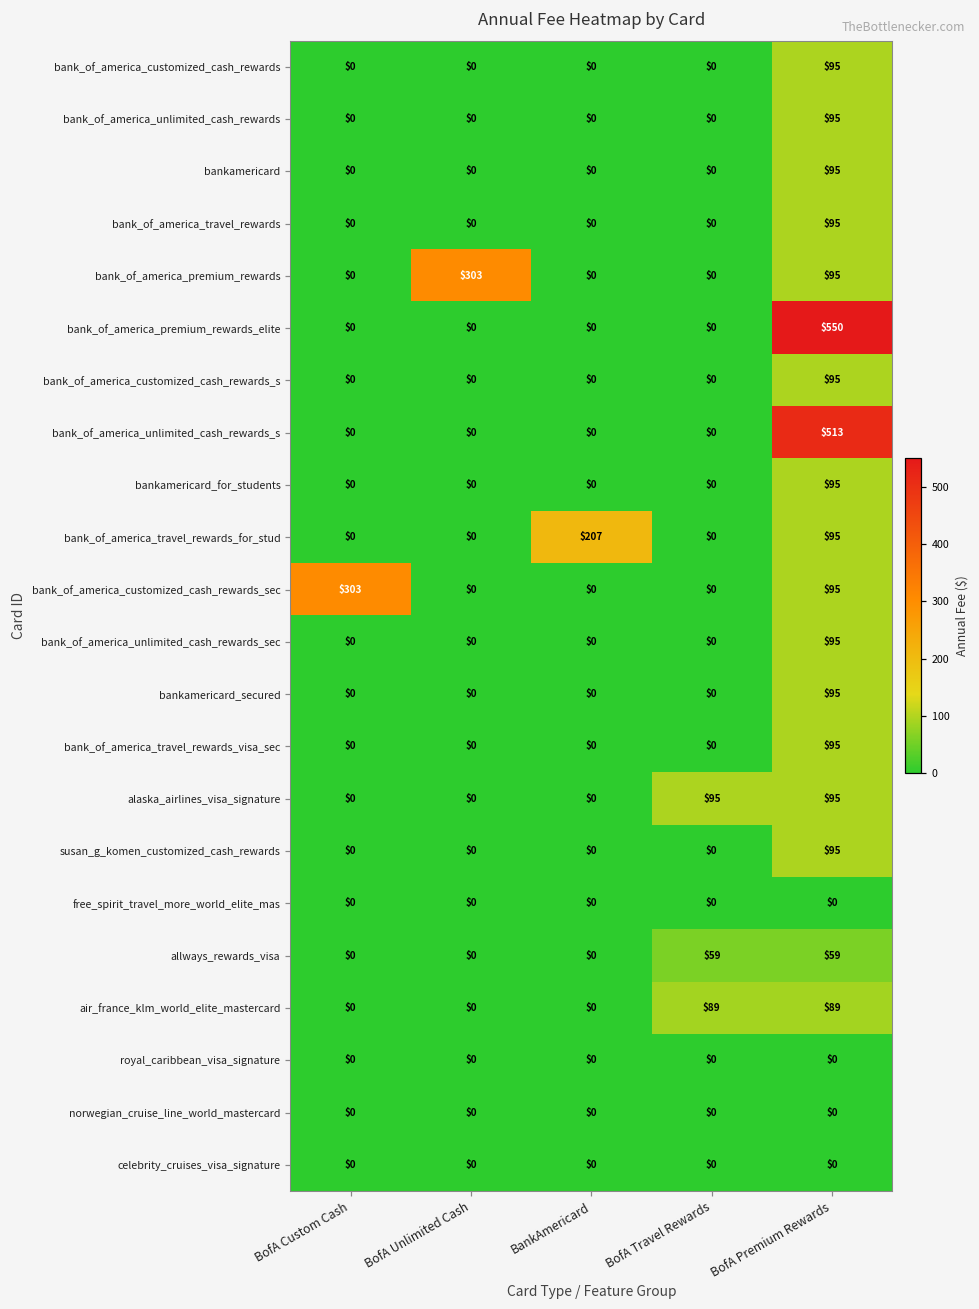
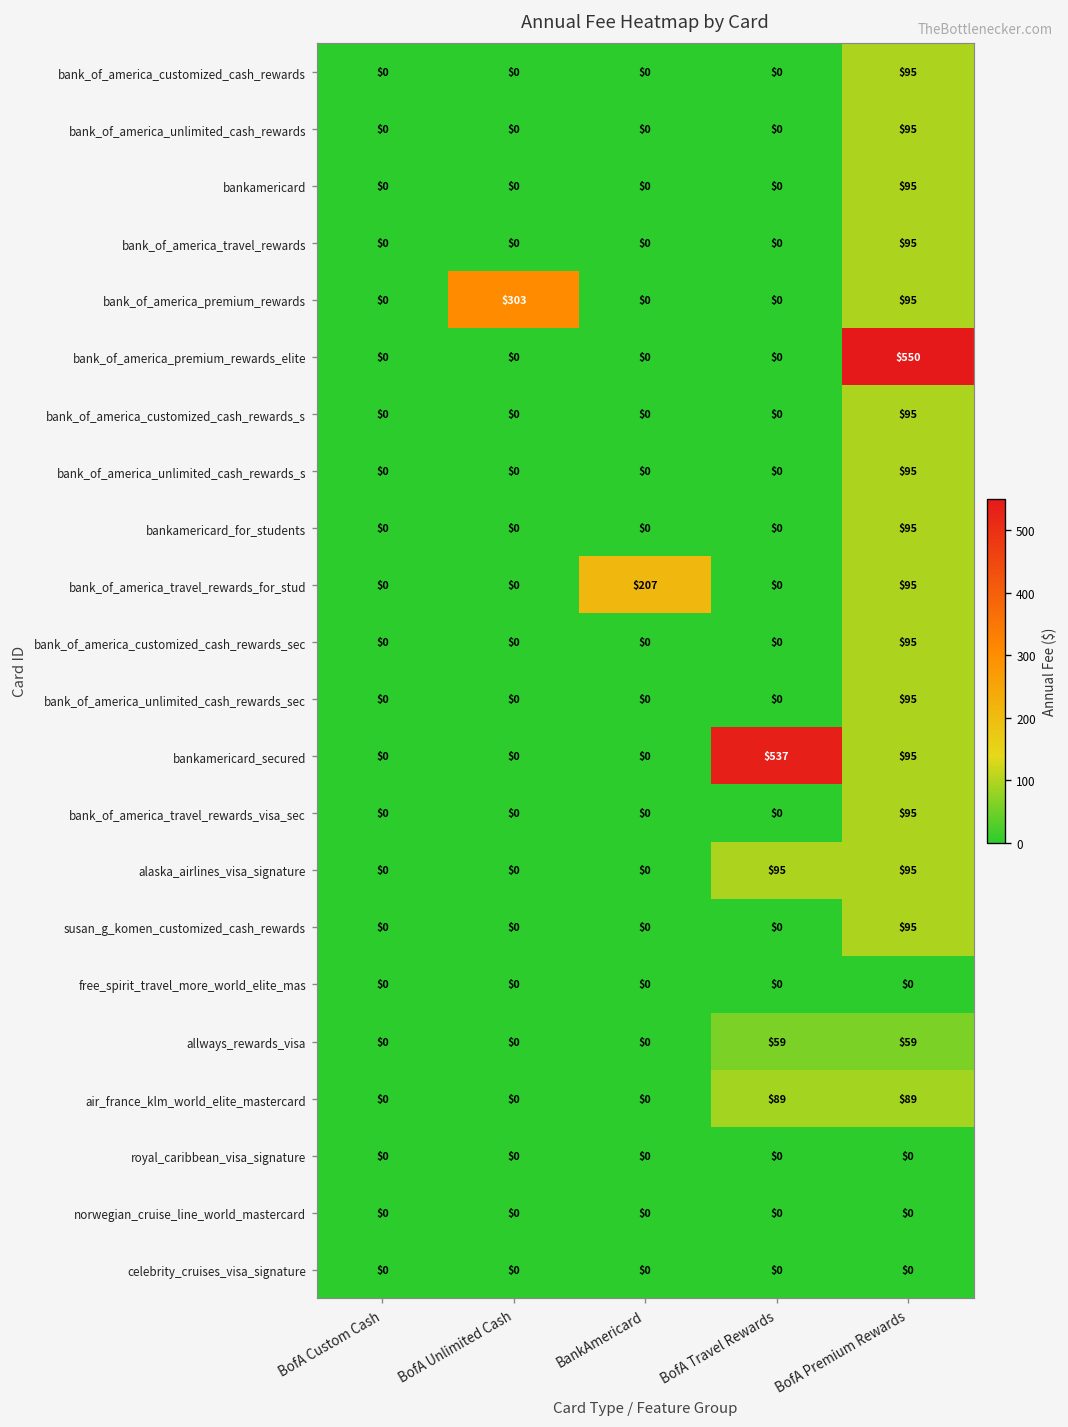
bank_of_america_unlimited_cash_rewards_s, BofA Premium Rewards: $513 -> $95
bank_of_america_customized_cash_rewards_sec, BofA Custom Cash: $303 -> $0
bankamericard_secured, BofA Travel Rewards: $0 -> $537
